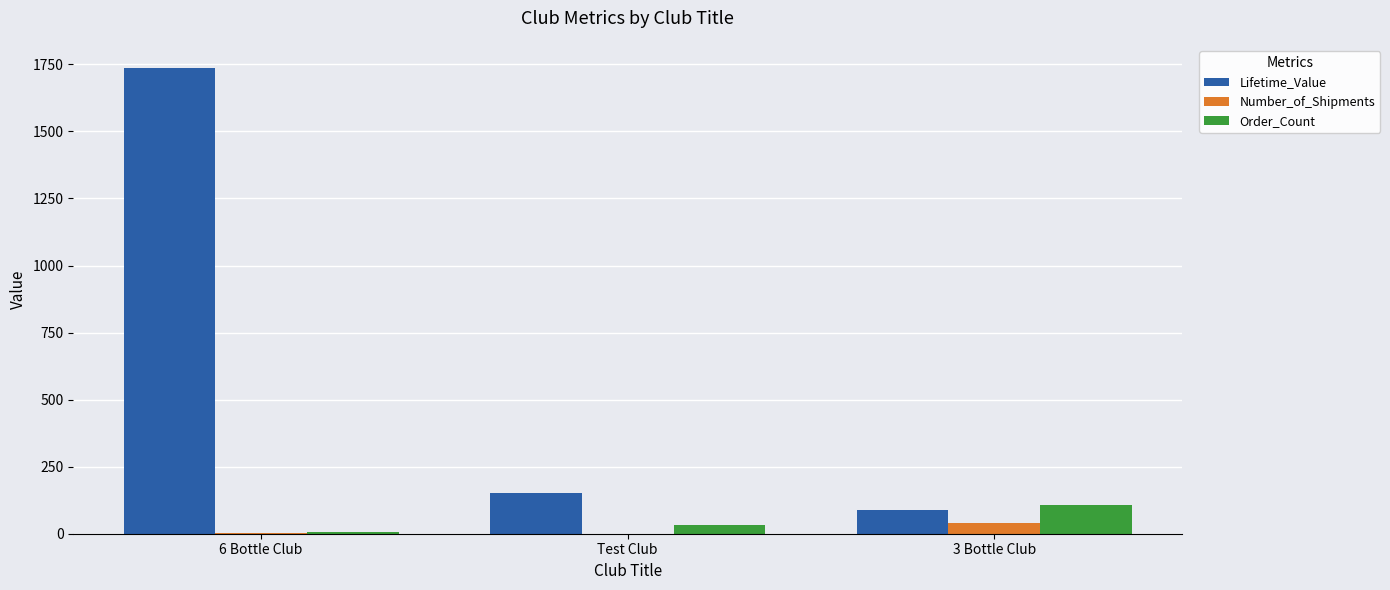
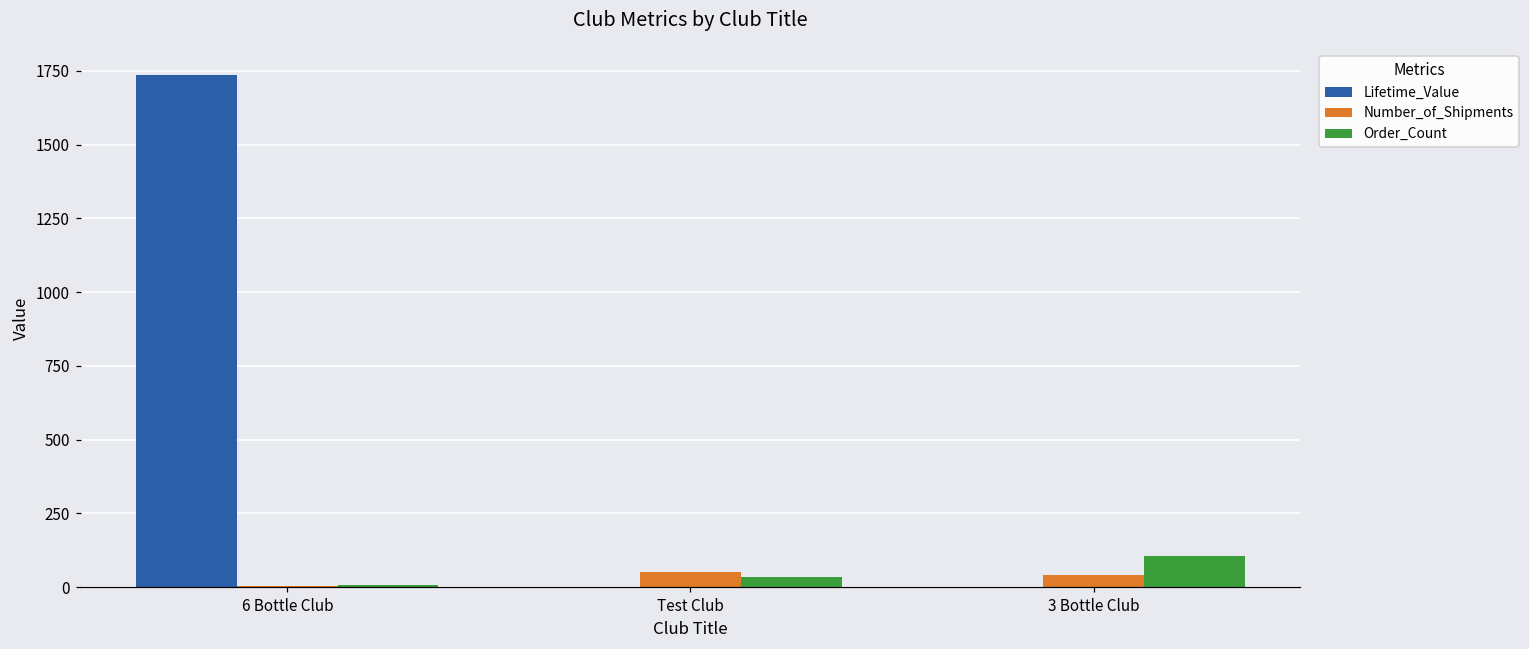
Lifetime_Value, Test Club: 150 -> 0
Number_of_Shipments, Test Club: 0 -> 50
Lifetime_Value, 3 Bottle Club: 90 -> 0
